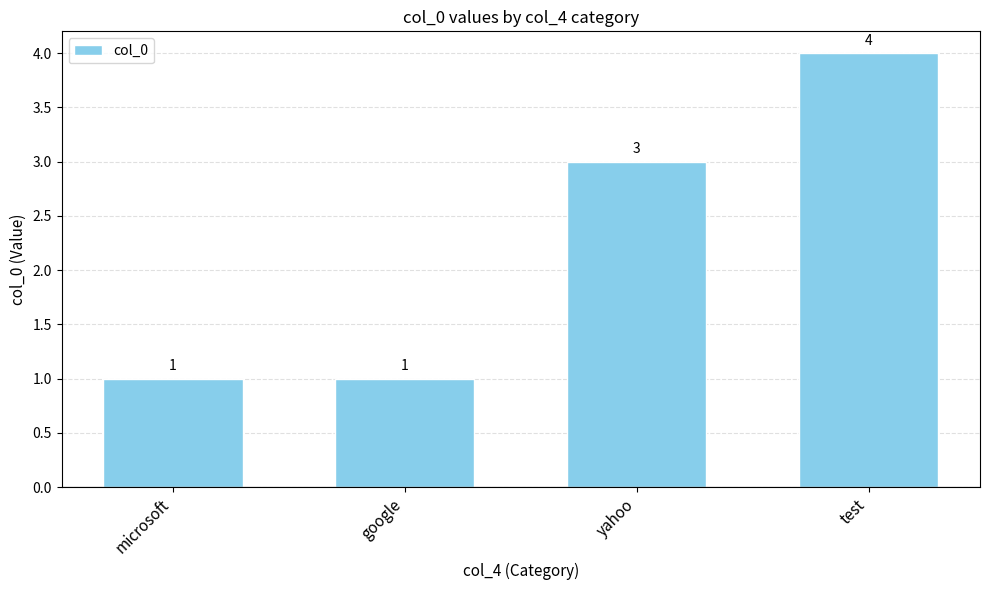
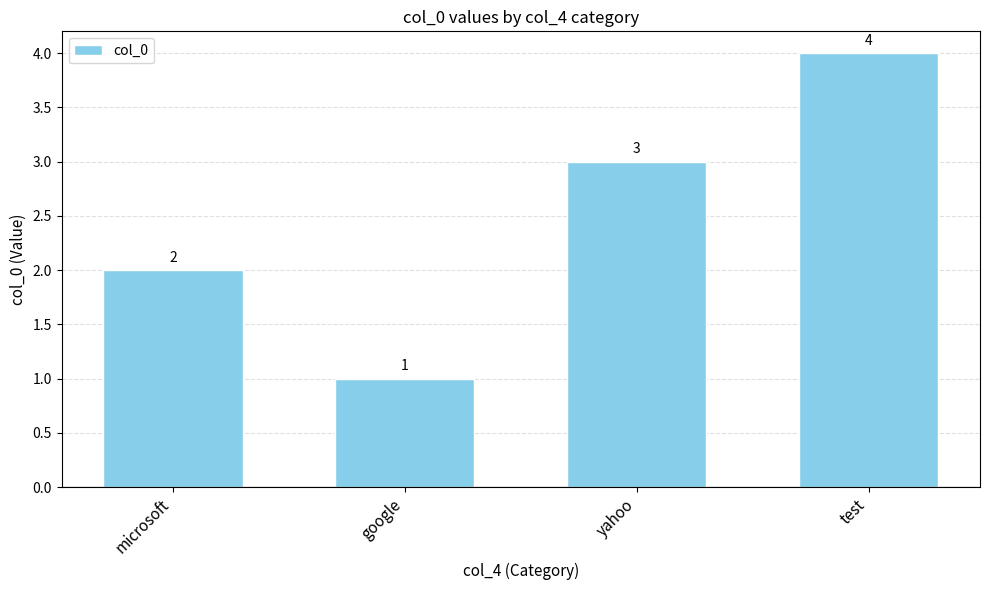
microsoft: 1 -> 2
